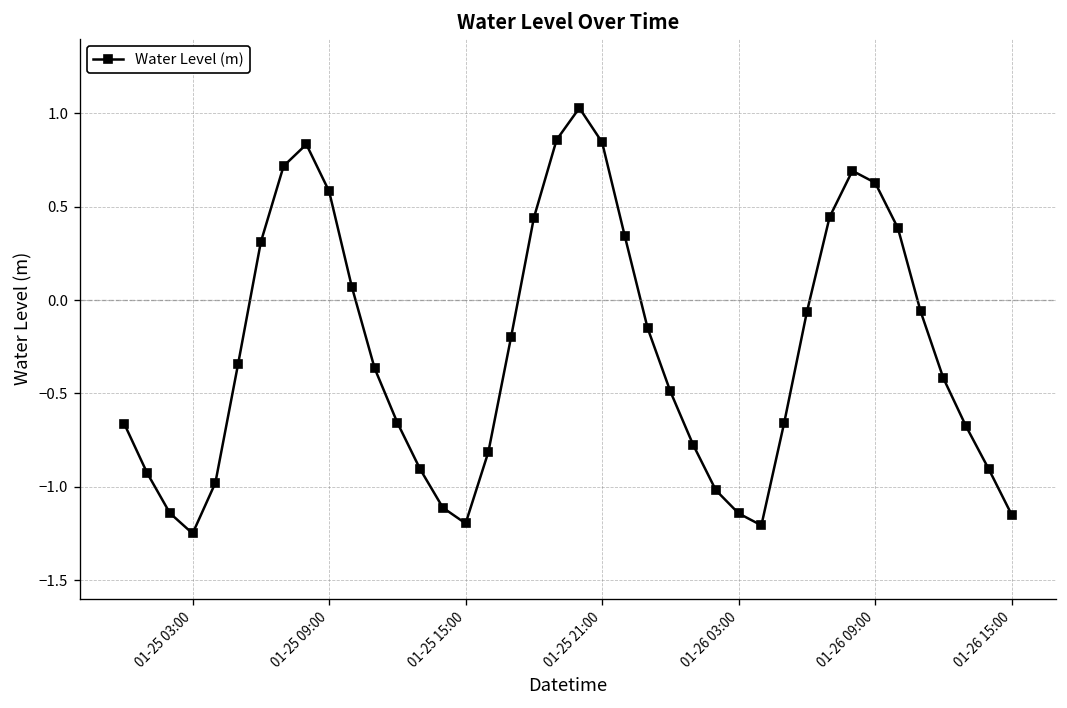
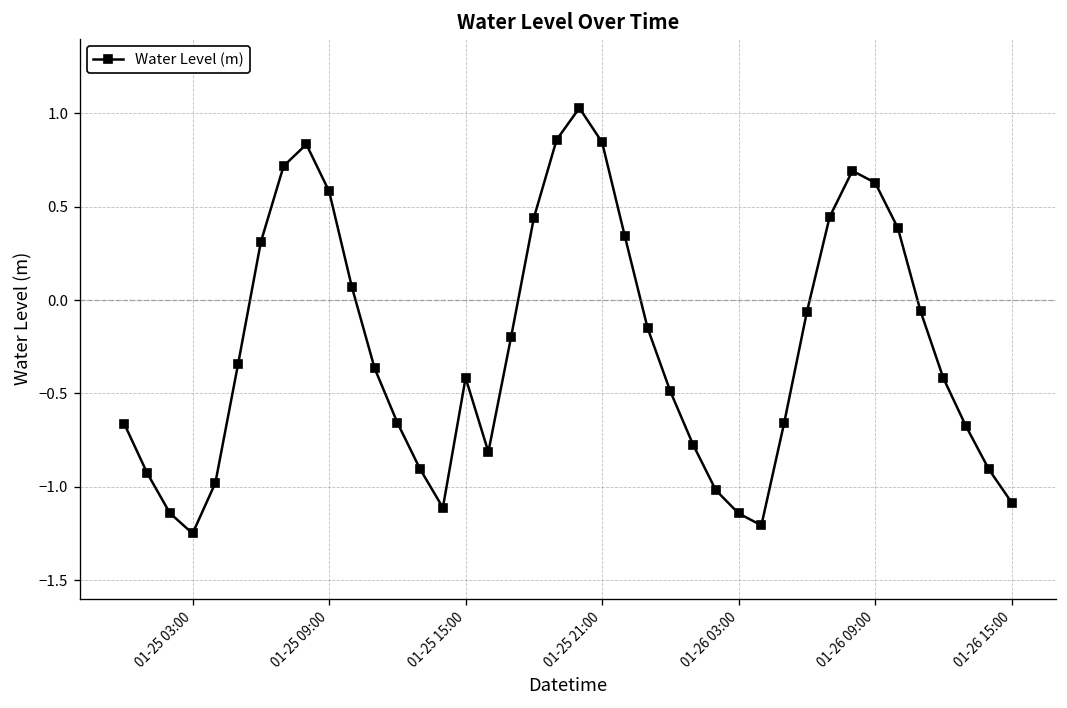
01-25 15:00: -1.20 -> -0.42
01-26 15:00: -1.15 -> -1.08
